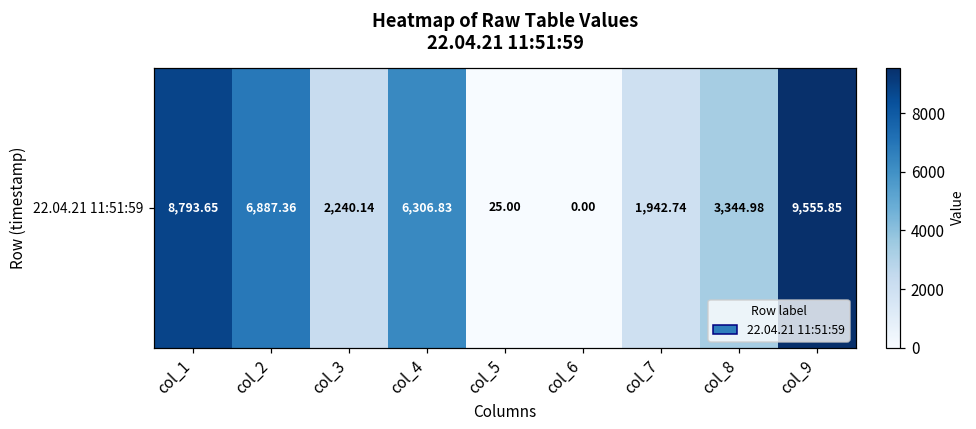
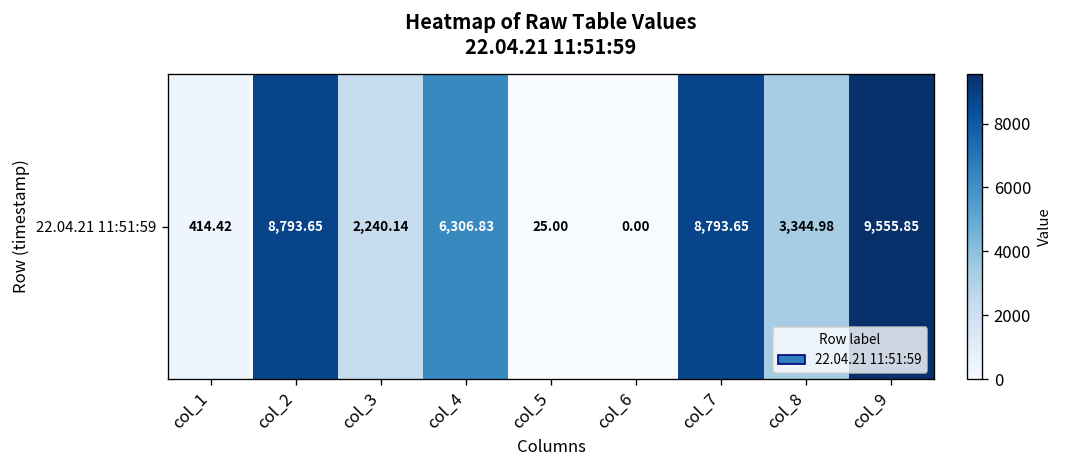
22.04.21 11:51:59, col_1: 8,793.65 -> 414.42
22.04.21 11:51:59, col_2: 6,887.36 -> 8,793.65
22.04.21 11:51:59, col_7: 1,942.74 -> 8,793.65
